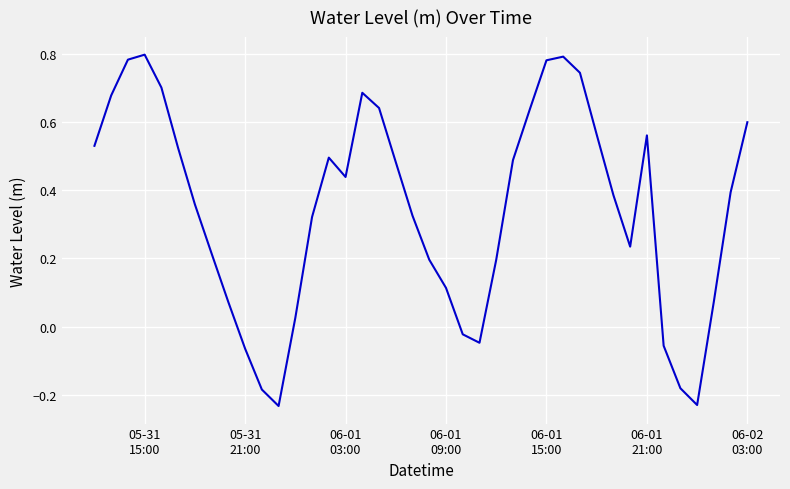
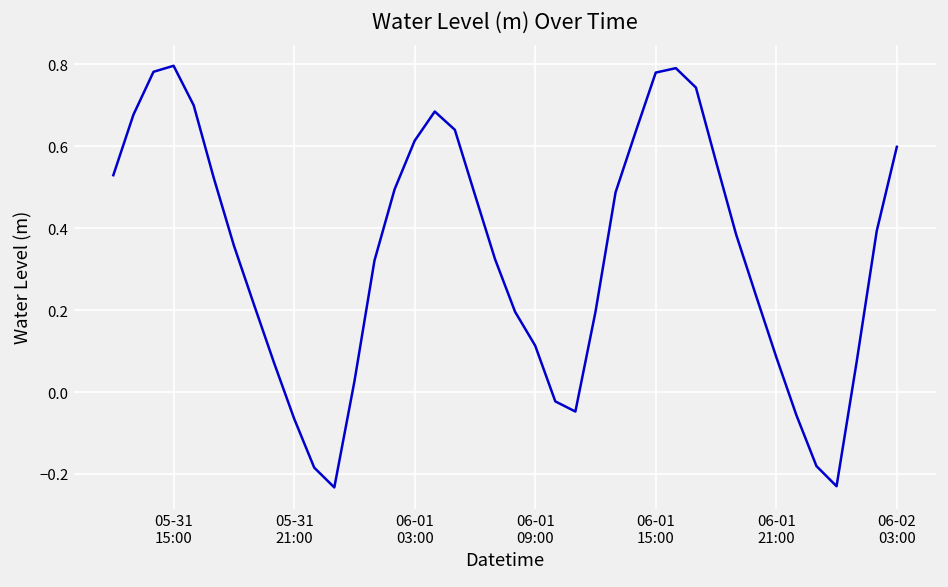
06-01 03:00: 0.44 -> 0.61
06-01 21:00: 0.56 -> 0.09
